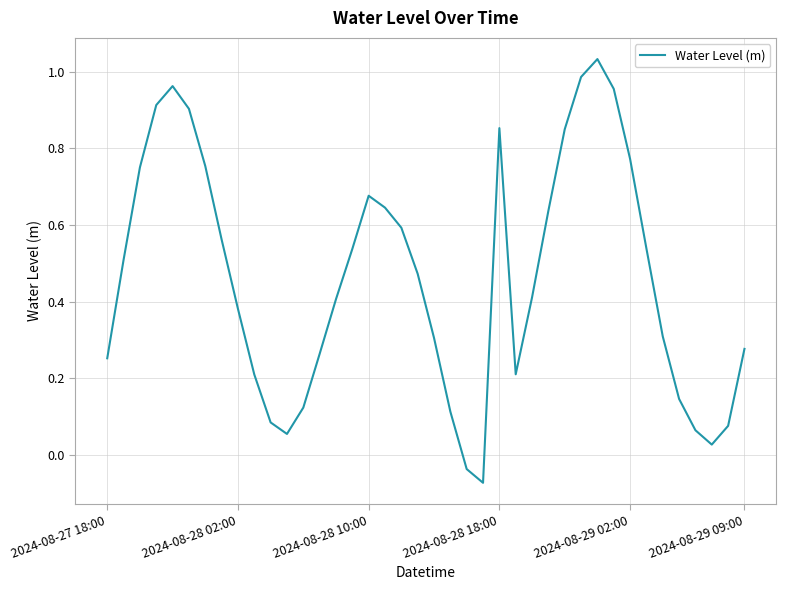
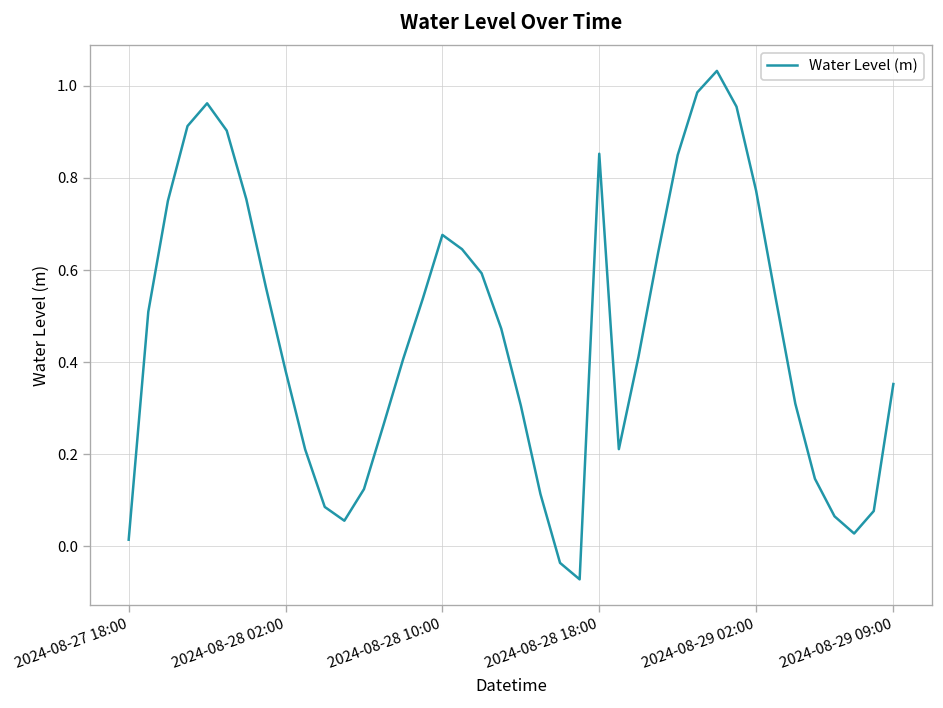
2024-08-27 18:00: 0.25 -> 0.01
2024-08-29 09:00: 0.28 -> 0.35
